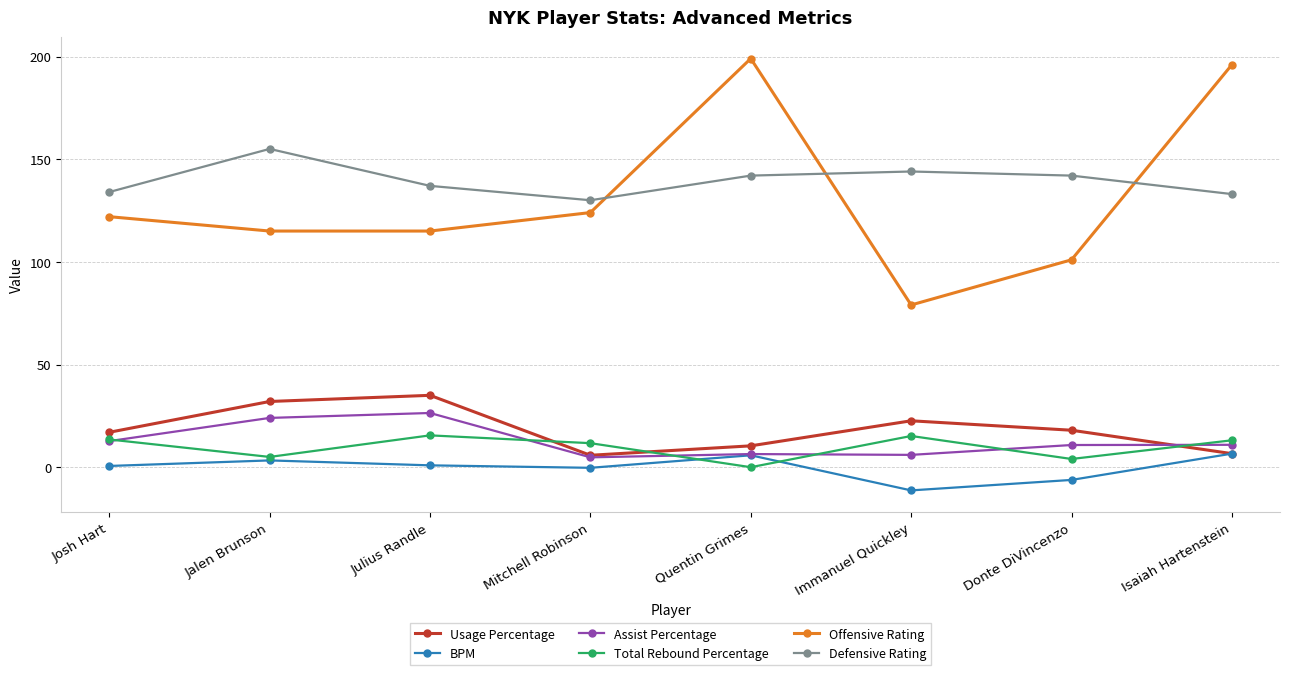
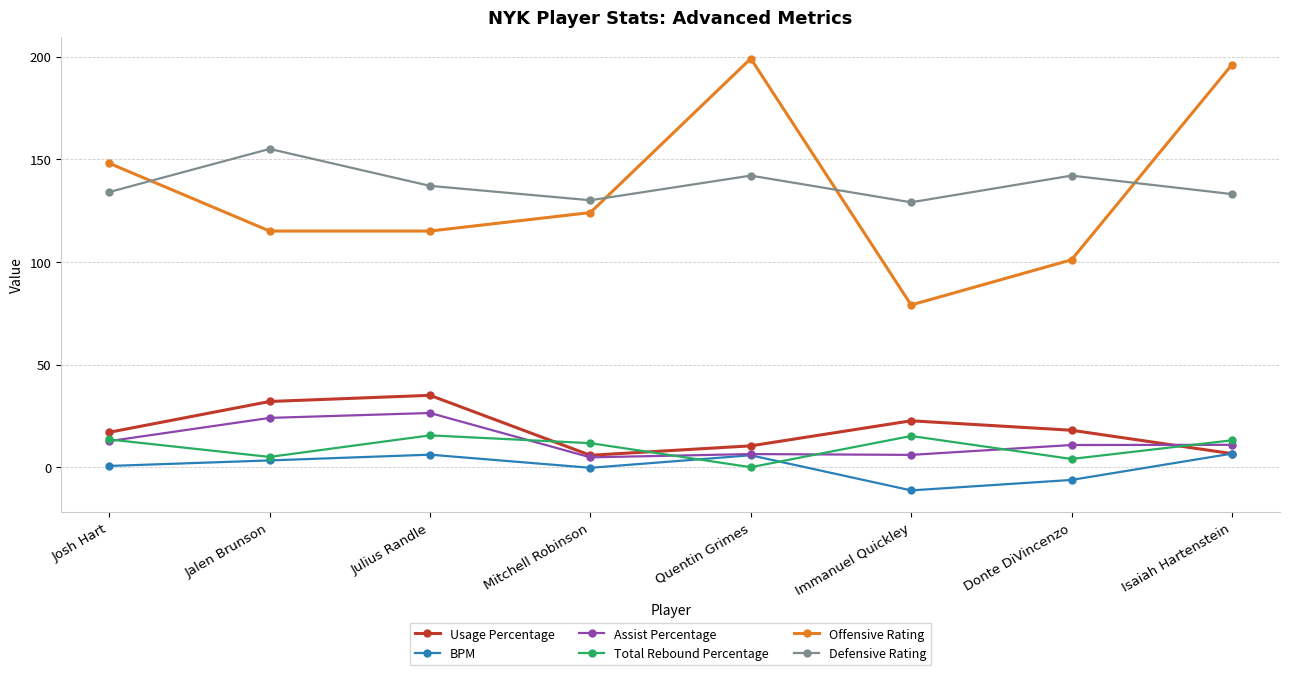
Offensive Rating, Josh Hart: 122 -> 148
BPM, Julius Randle: 1 -> 6
Defensive Rating, Immanuel Quickley: 144 -> 129
